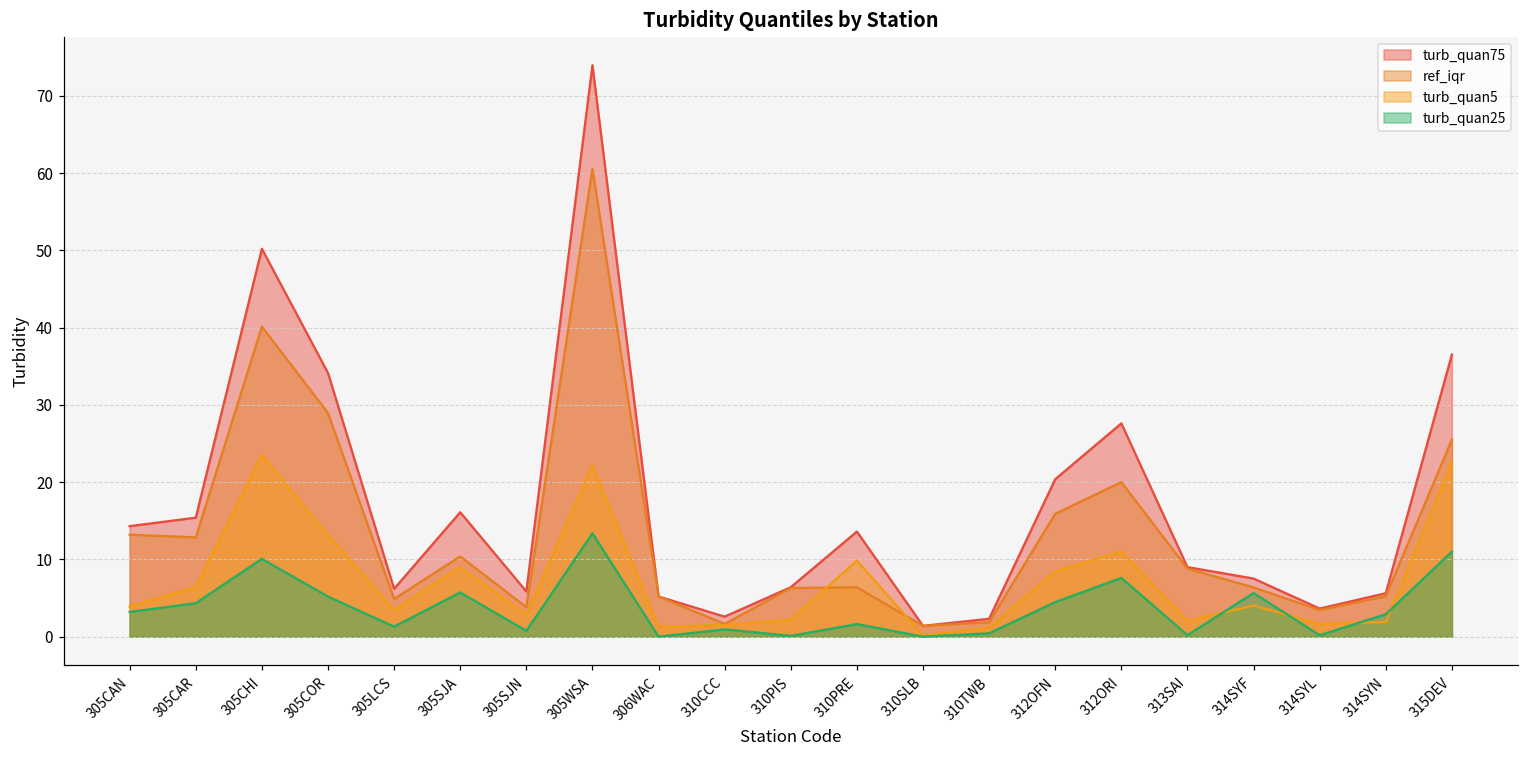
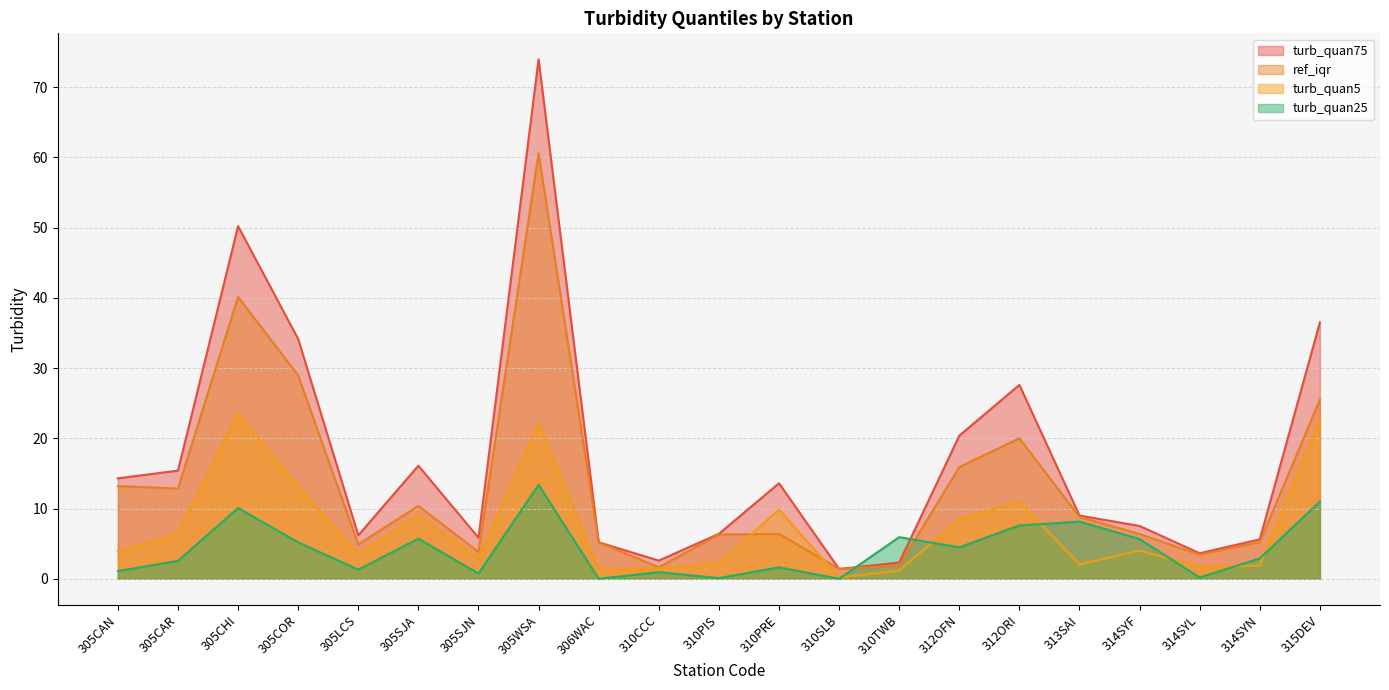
turb_quan25, 305CAN: 3 -> 1
turb_quan25, 305CAR: 4 -> 3
turb_quan25, 310TWB: 0 -> 6
turb_quan25, 313SAI: 0 -> 8
